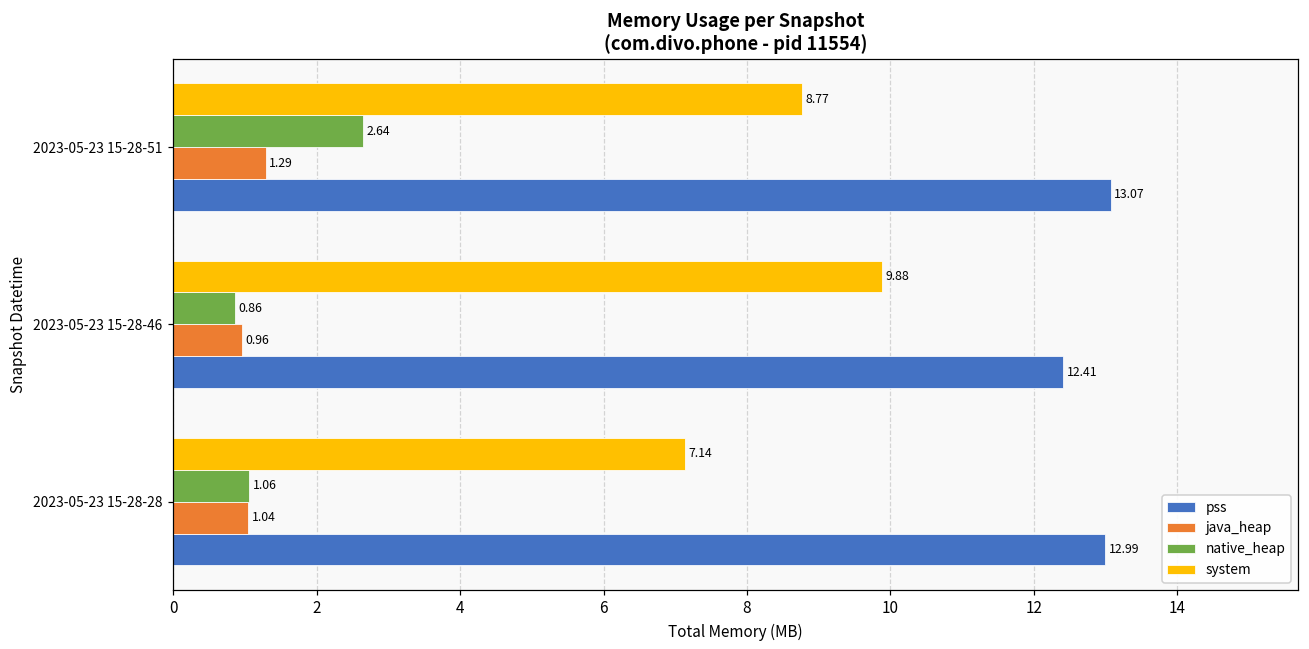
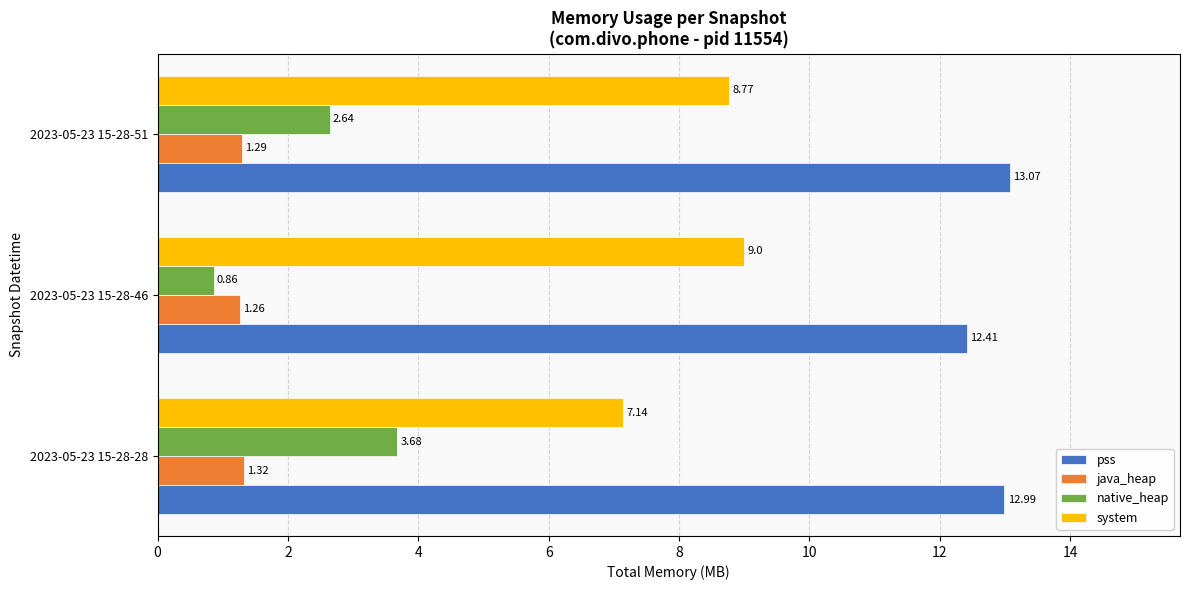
system, 2023-05-23 15-28-46: 9.88 -> 9.0
java_heap, 2023-05-23 15-28-46: 0.96 -> 1.26
native_heap, 2023-05-23 15-28-28: 1.06 -> 3.68
java_heap, 2023-05-23 15-28-28: 1.04 -> 1.32
